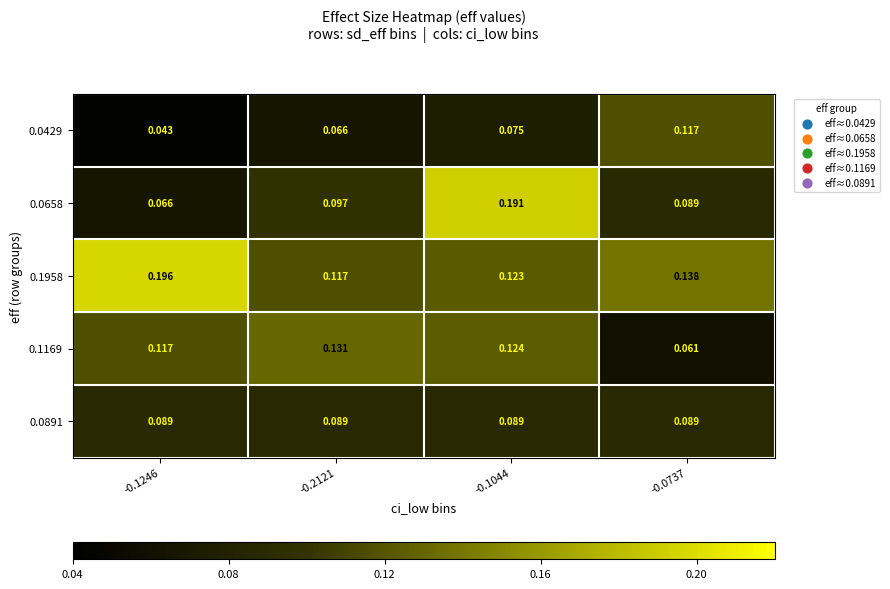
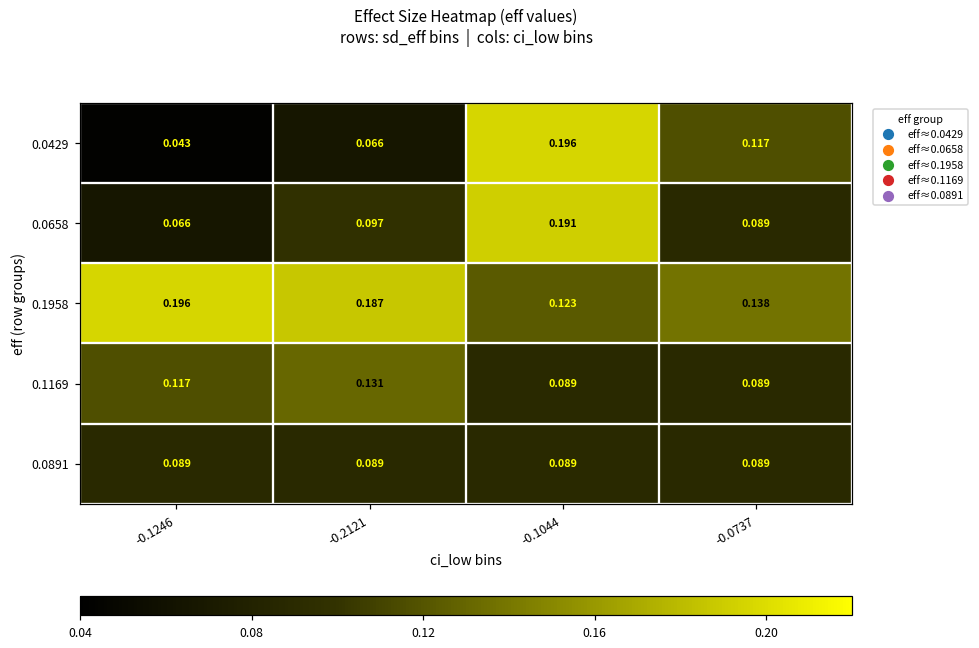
0.0429, -0.1044: 0.075 -> 0.196
0.1958, -0.2121: 0.117 -> 0.187
0.1169, -0.1044: 0.124 -> 0.089
0.1169, -0.0737: 0.061 -> 0.089
